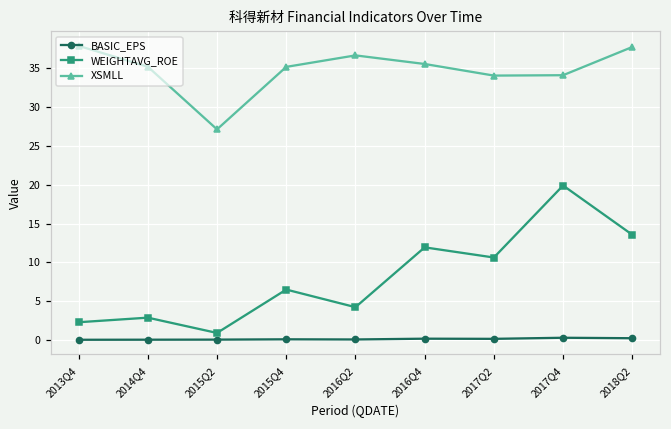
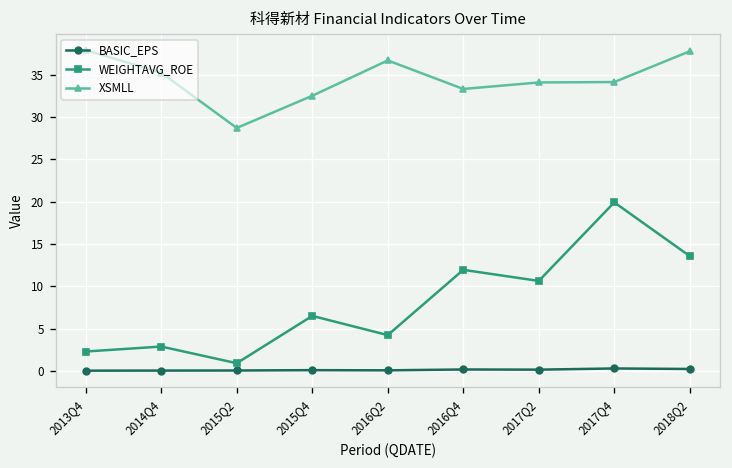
XSMLL, 2015Q2: 27 -> 29
XSMLL, 2015Q4: 35 -> 32
XSMLL, 2016Q4: 36 -> 33
